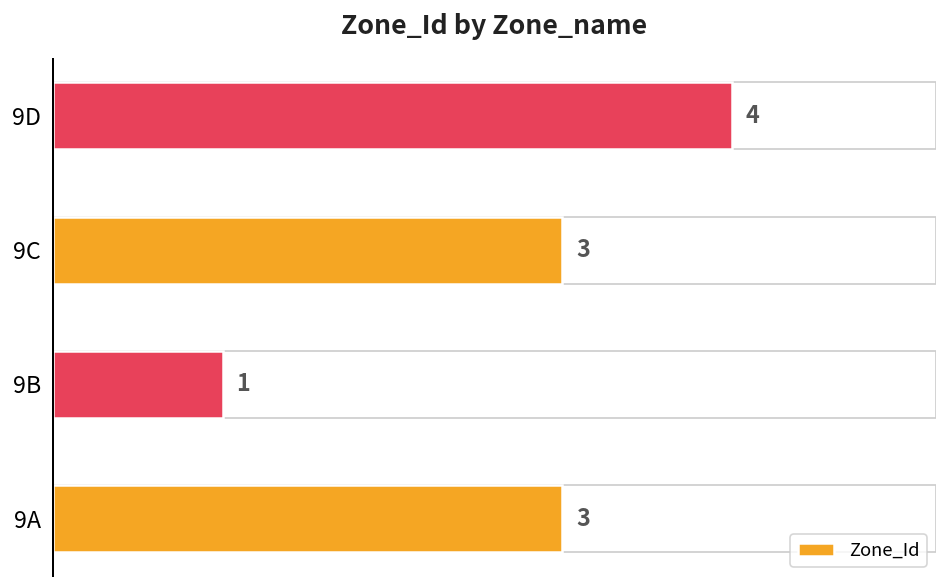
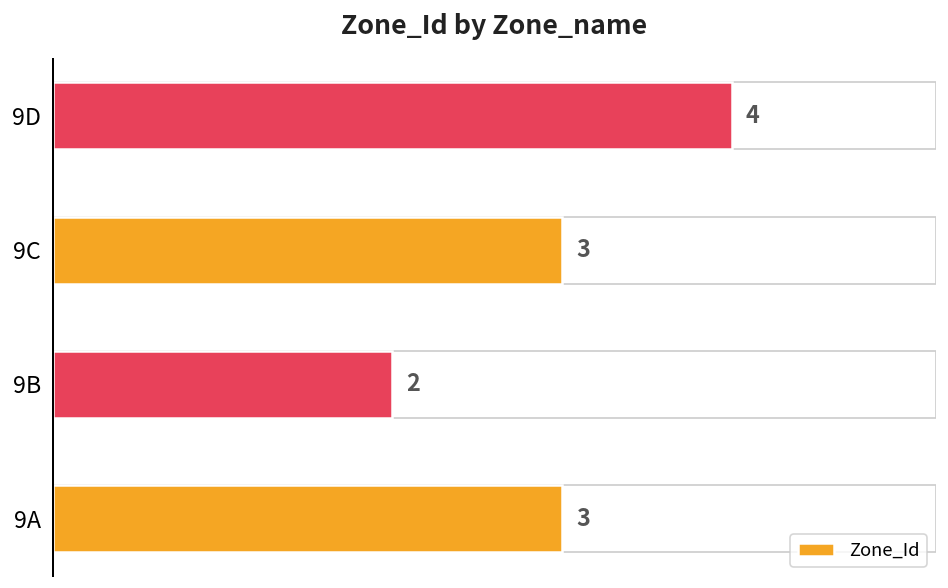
9B: 1 -> 2
